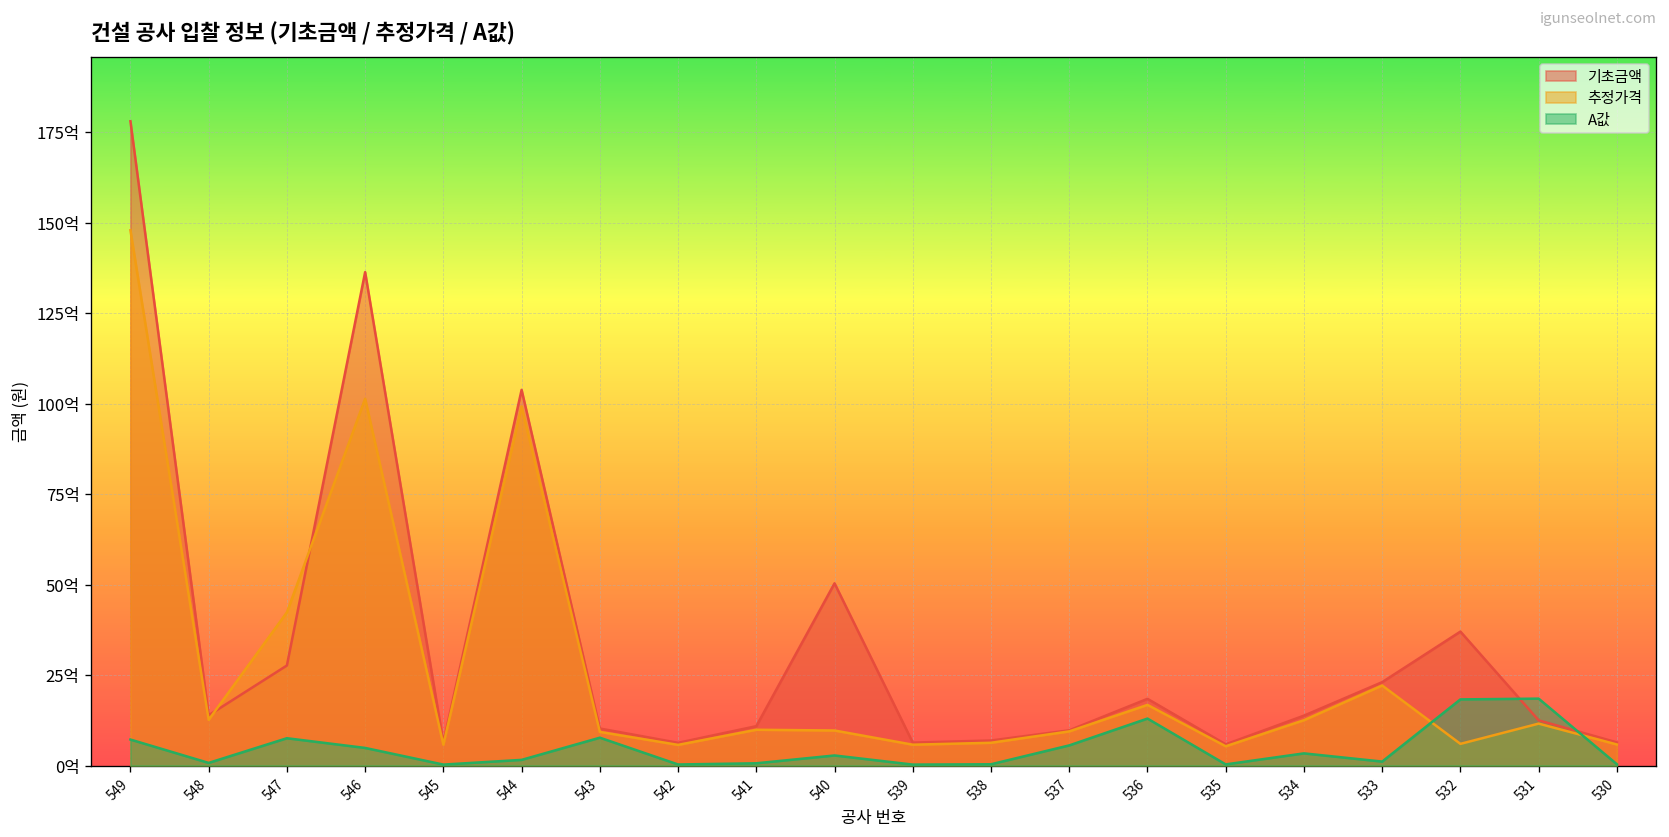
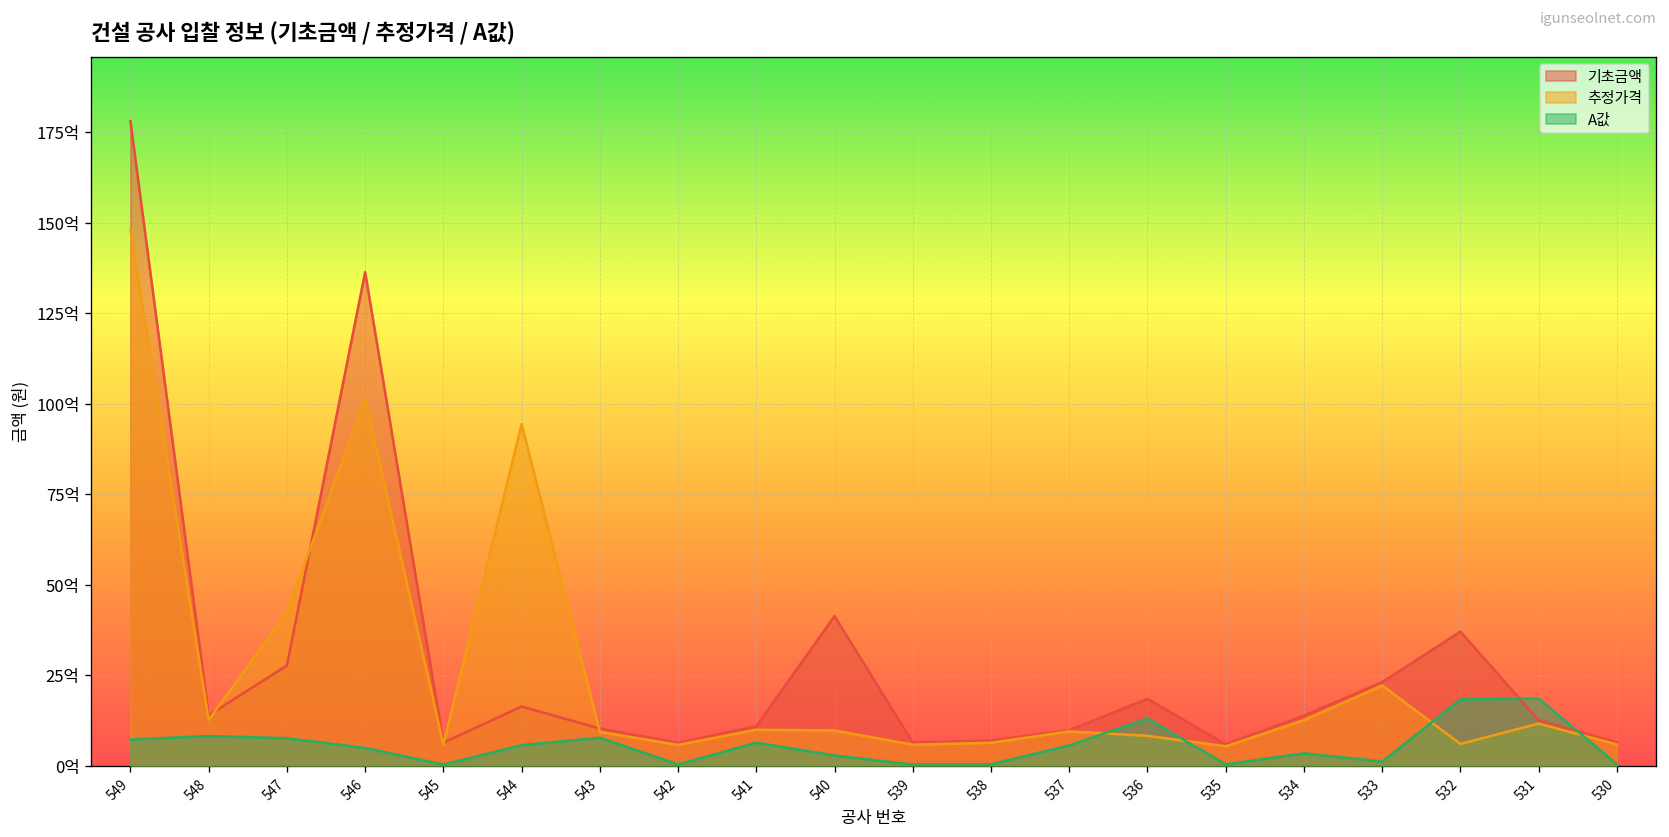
A값, 548: 1억 -> 8억
기초금액, 544: 104억 -> 16억
추정가격, 544: 99억 -> 94억
A값, 544: 2억 -> 6억
A값, 541: 1억 -> 6억
기초금액, 540: 50억 -> 41억
추정가격, 536: 17억 -> 8억
